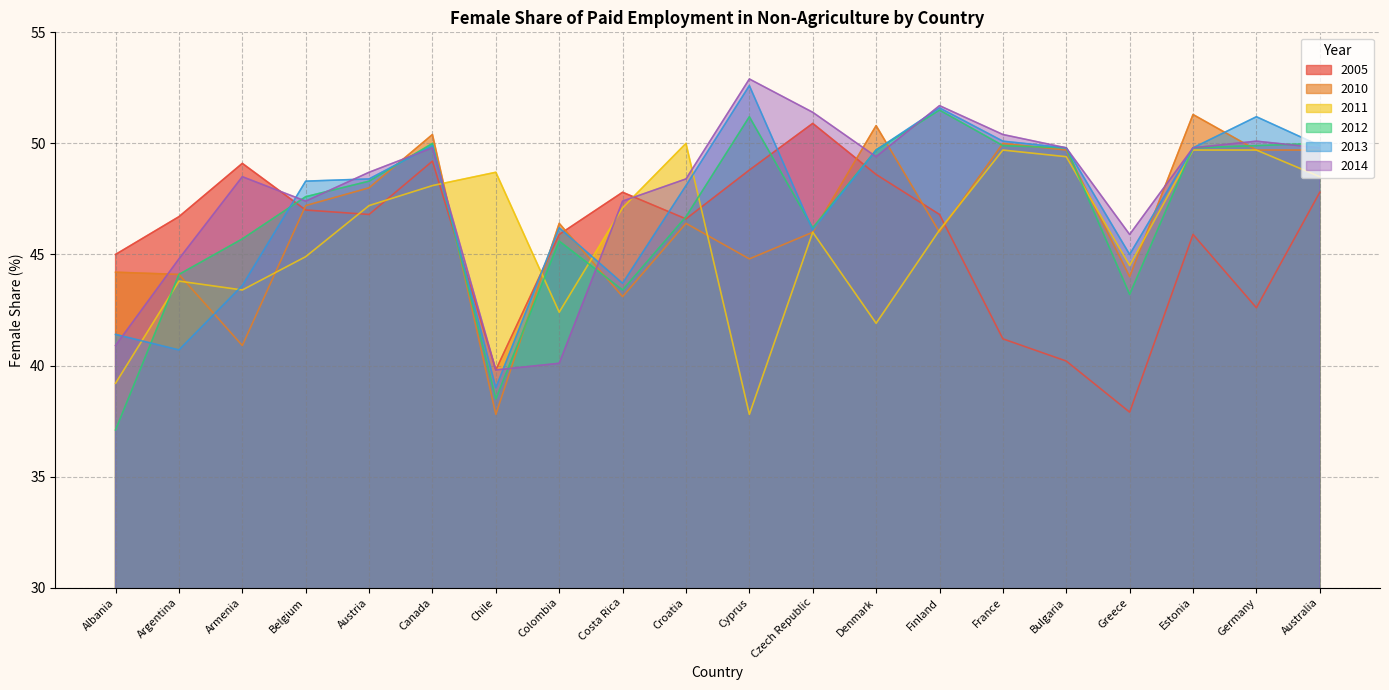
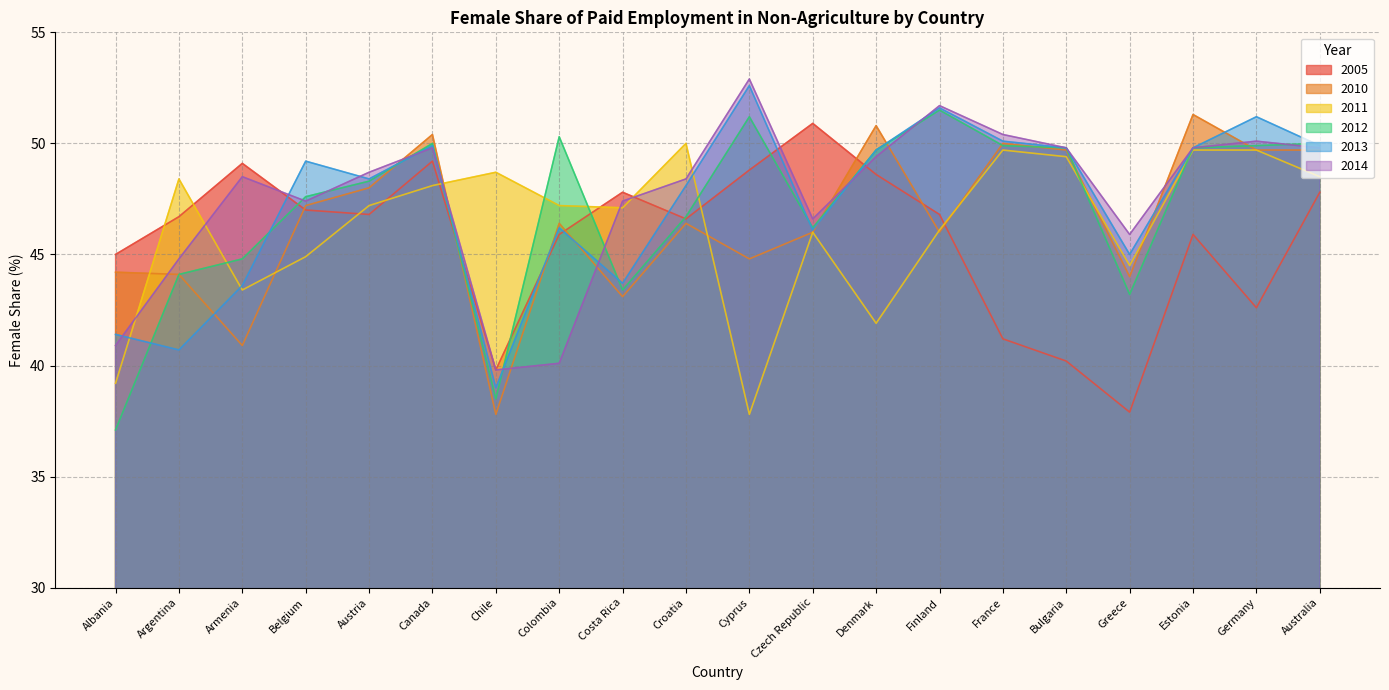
2011, Argentina: 43.8 -> 48.4
2012, Armenia: 45.7 -> 44.8
2013, Belgium: 48.3 -> 49.2
2011, Colombia: 42.4 -> 47.2
2012, Colombia: 45.6 -> 50.3
2014, Czech Republic: 51.4 -> 46.6
